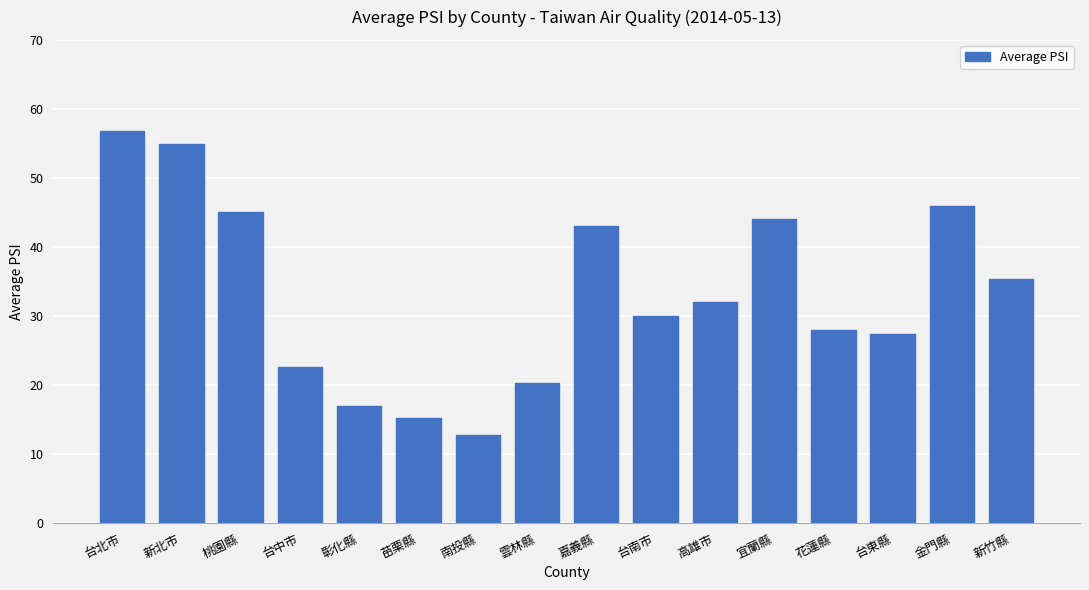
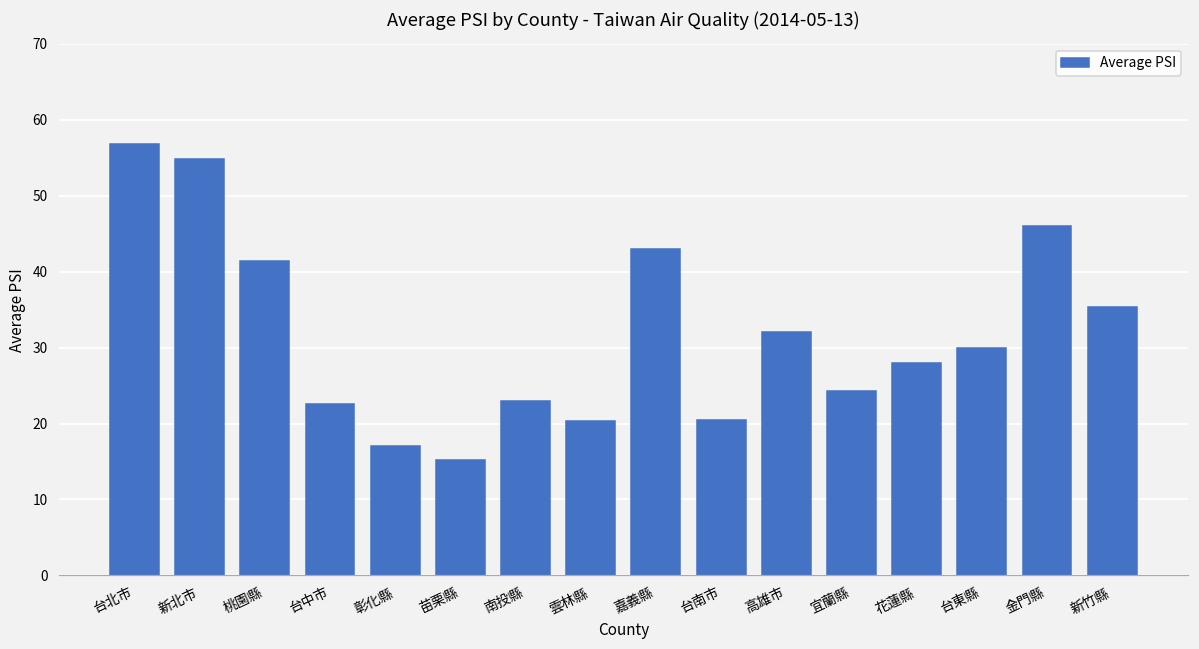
桃園縣: 45 -> 41
南投縣: 13 -> 23
台南市: 30 -> 21
宜蘭縣: 44 -> 24
台東縣: 27 -> 30
